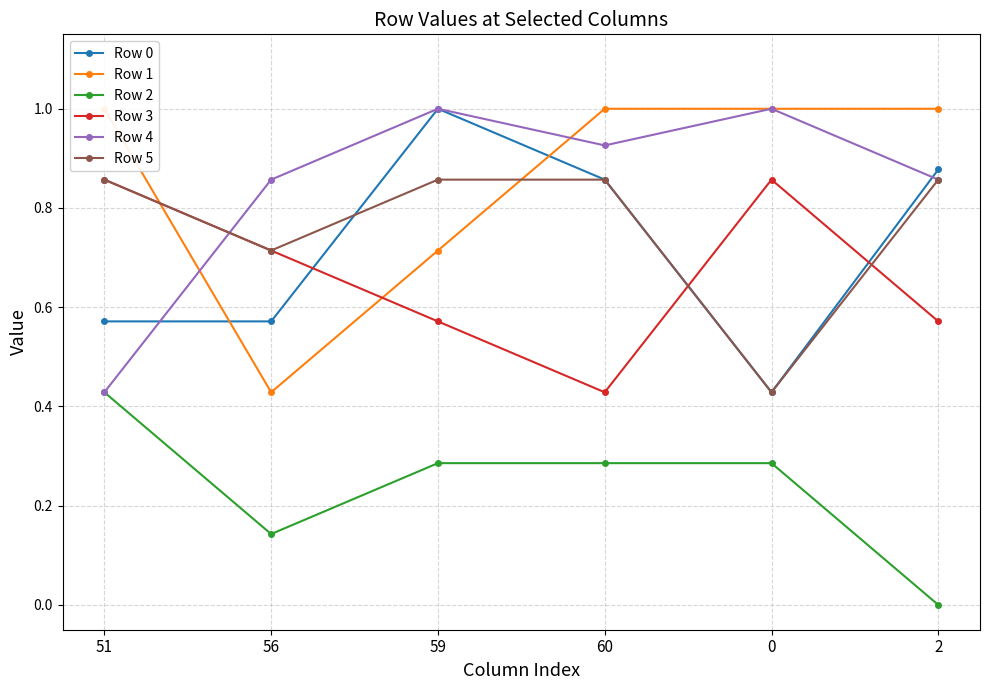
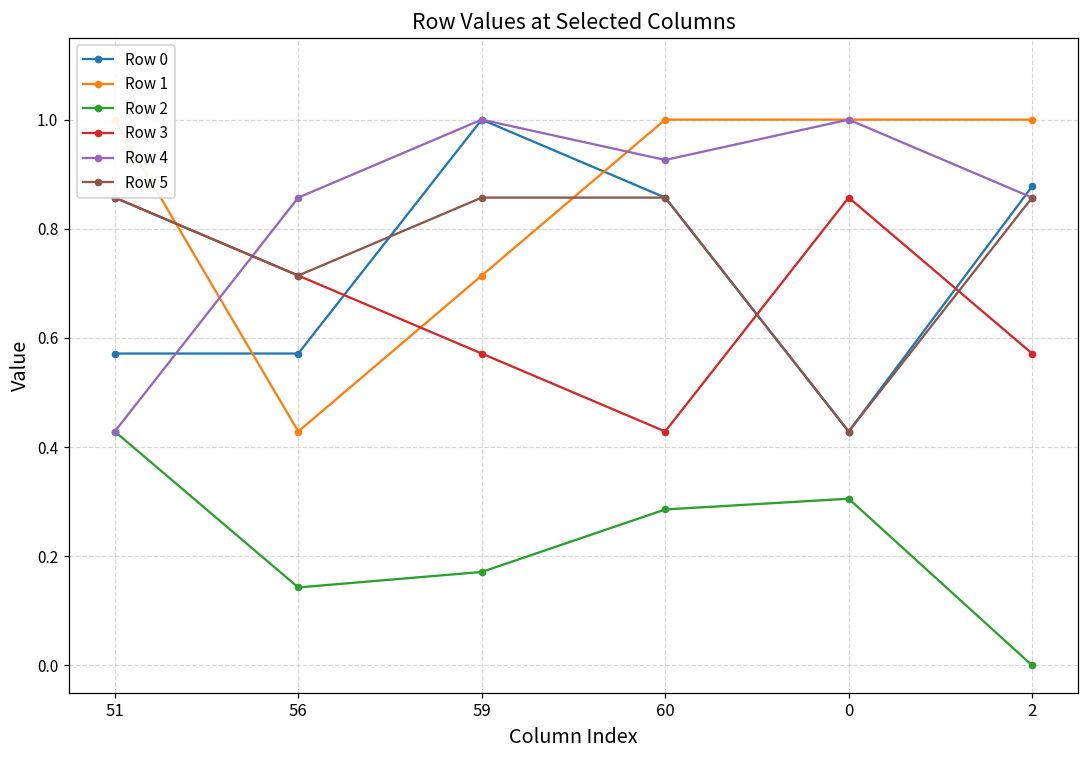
Row 2, 59: 0.29 -> 0.17
Row 2, 0: 0.29 -> 0.31
